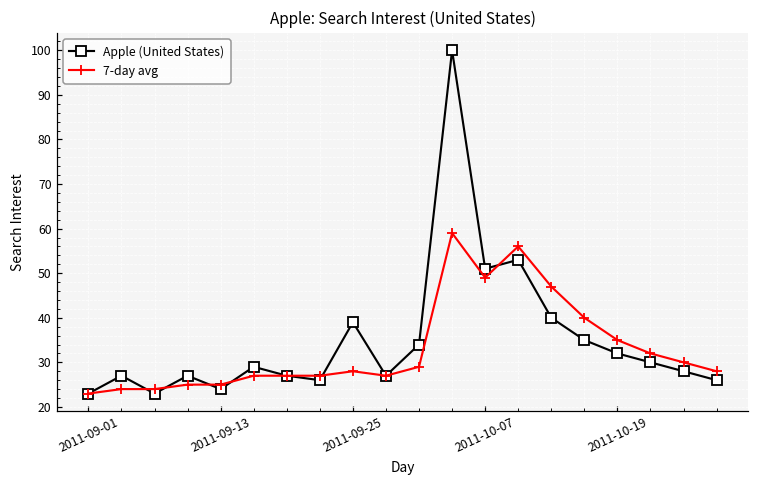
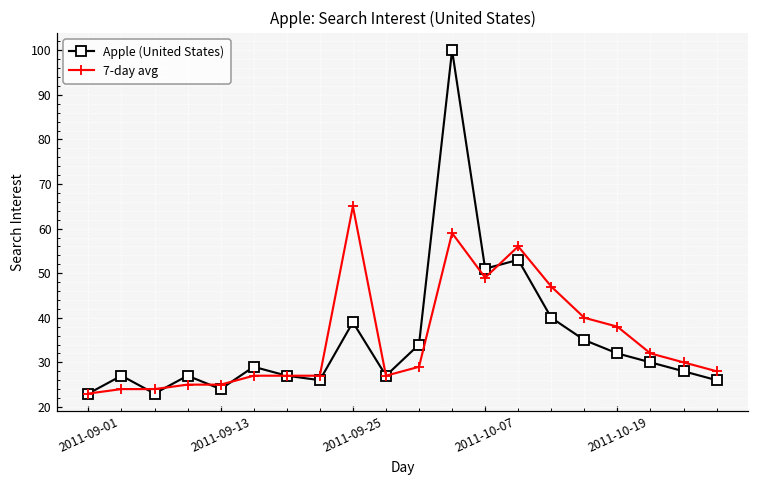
7-day avg, 2011-09-25: 28 -> 65
7-day avg, 2011-10-19: 35 -> 38
